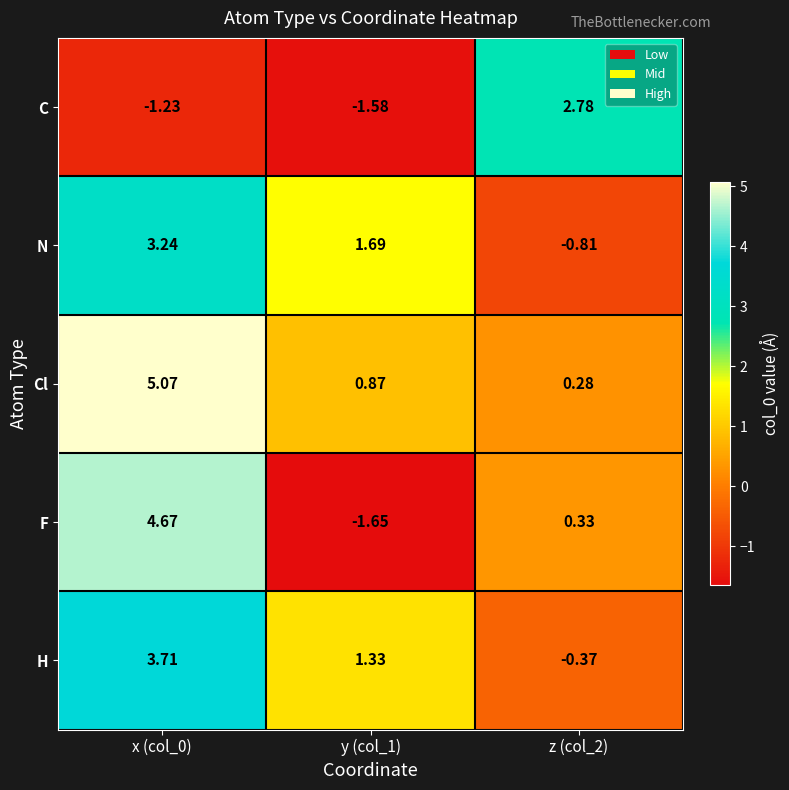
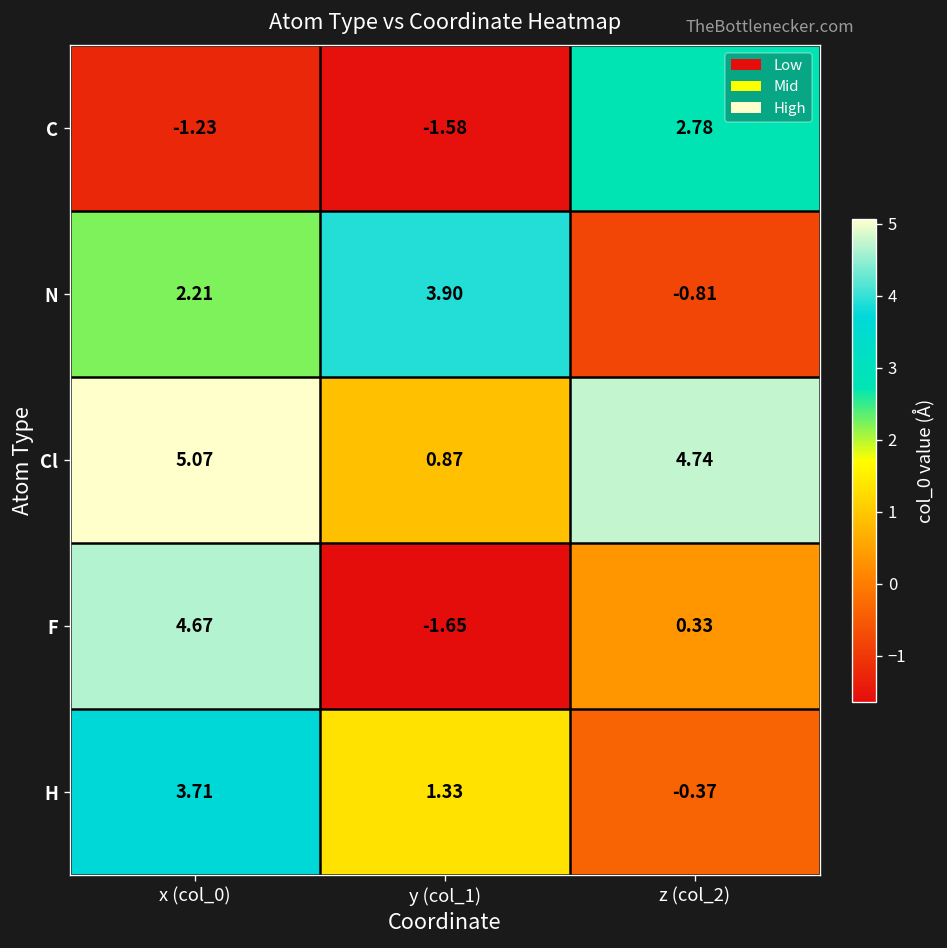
N, x (col_0): 3.24 -> 2.21
N, y (col_1): 1.69 -> 3.90
Cl, z (col_2): 0.28 -> 4.74
